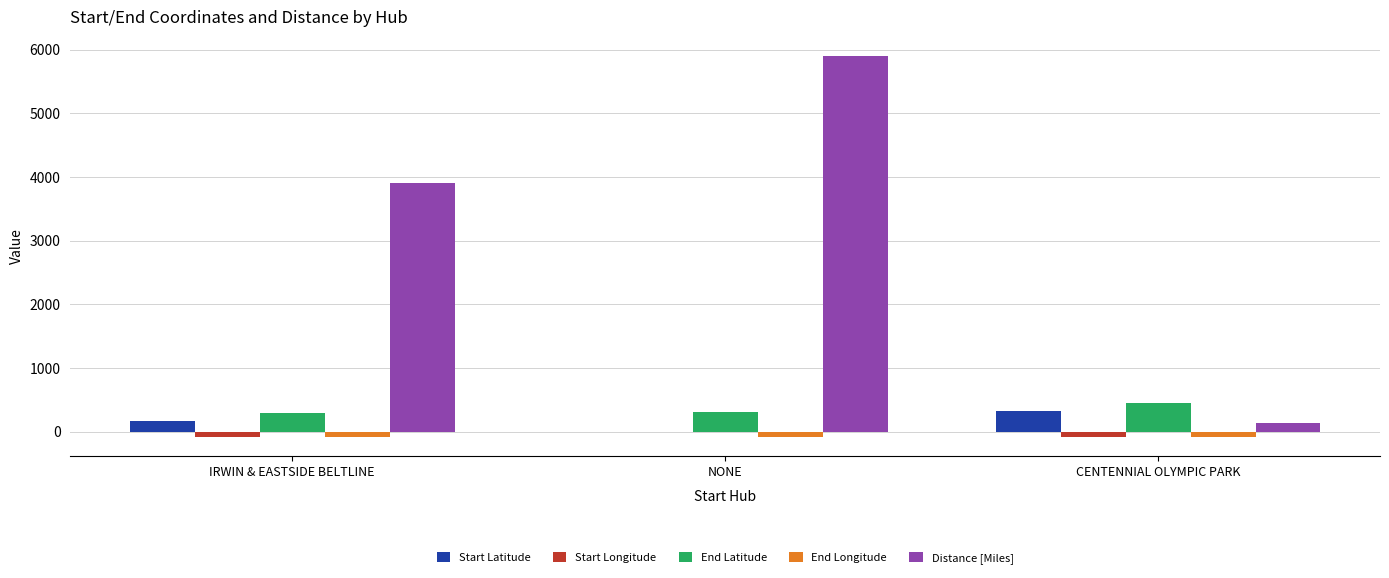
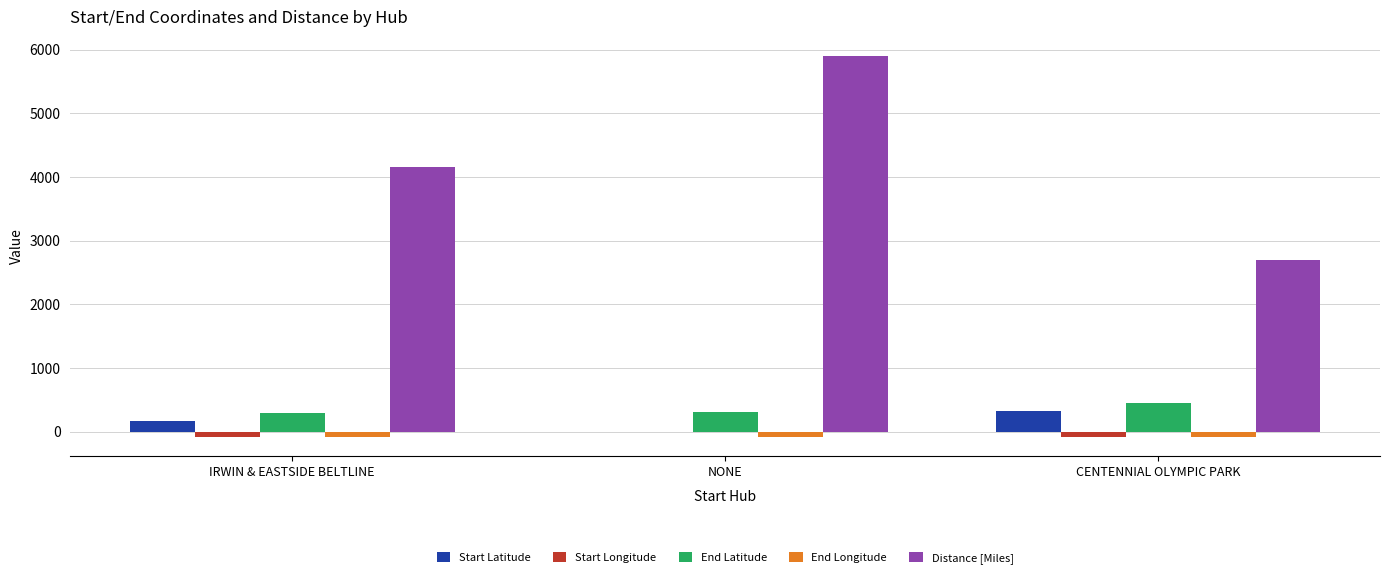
Distance [Miles], IRWIN & EASTSIDE BELTLINE: 3900 -> 4200
Distance [Miles], CENTENNIAL OLYMPIC PARK: 100 -> 2700
